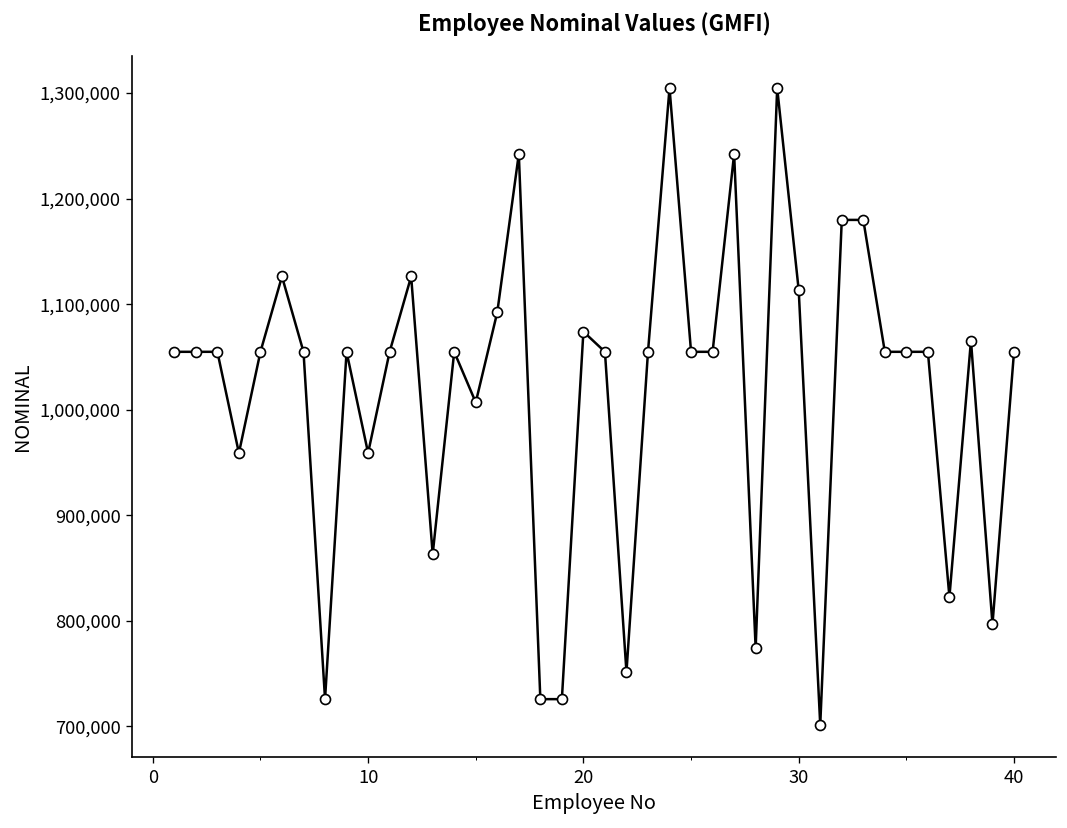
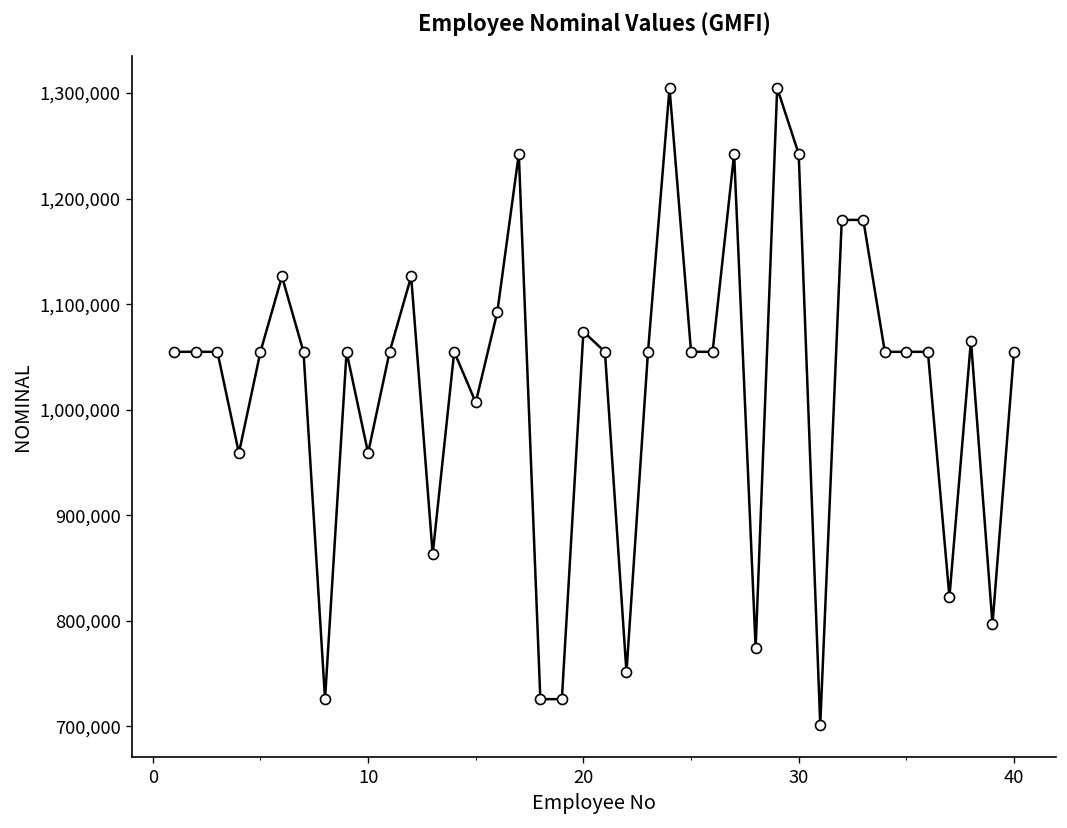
30: 1,110,000 -> 1,240,000
